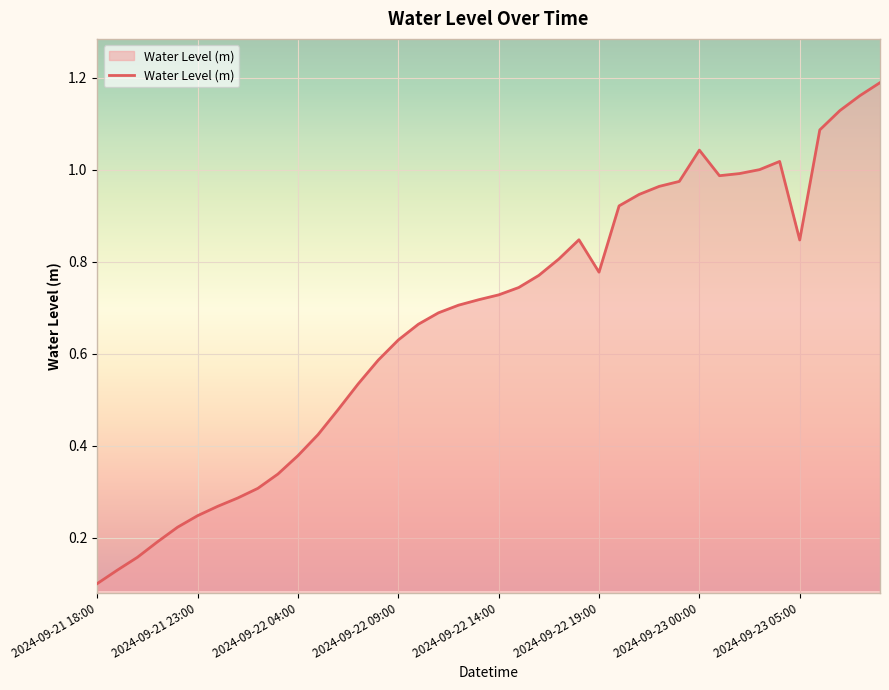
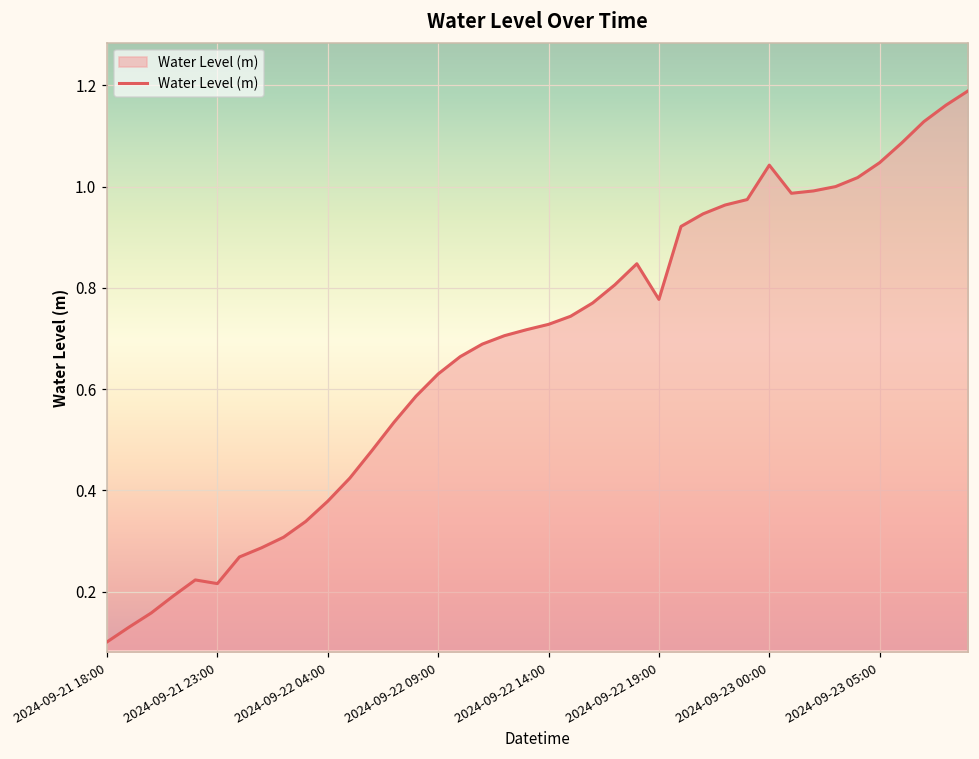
2024-09-21 23:00: 0.25 -> 0.22
2024-09-23 05:00: 0.85 -> 1.05
